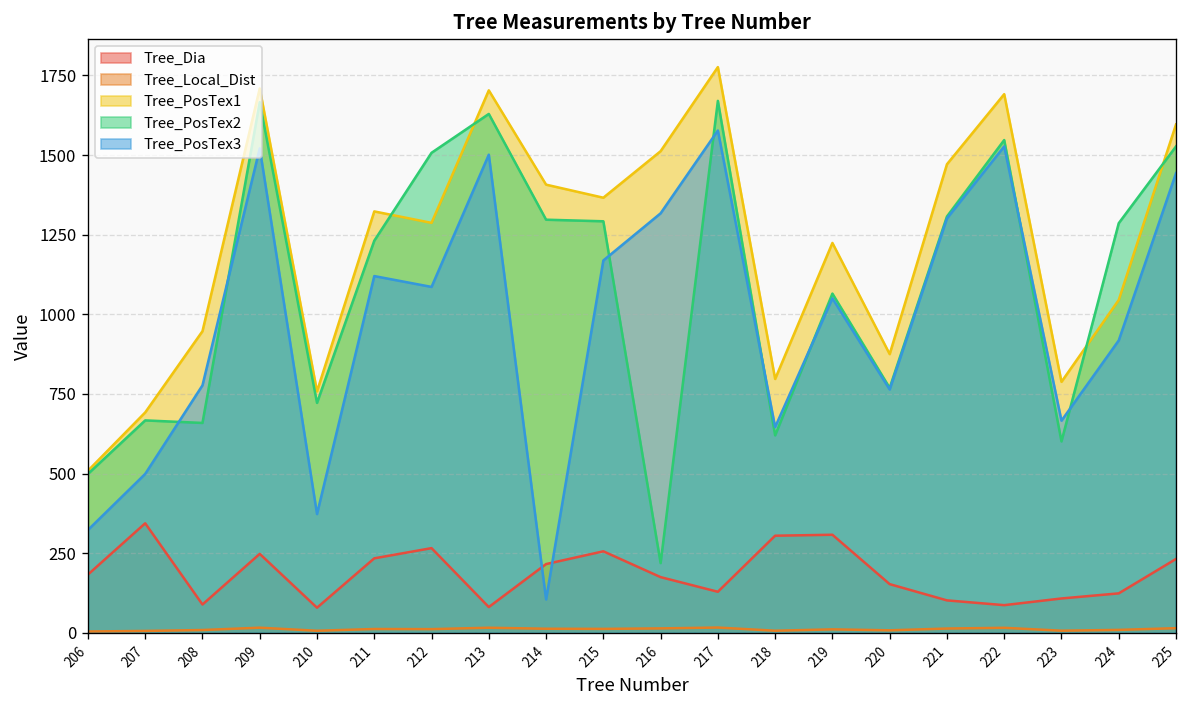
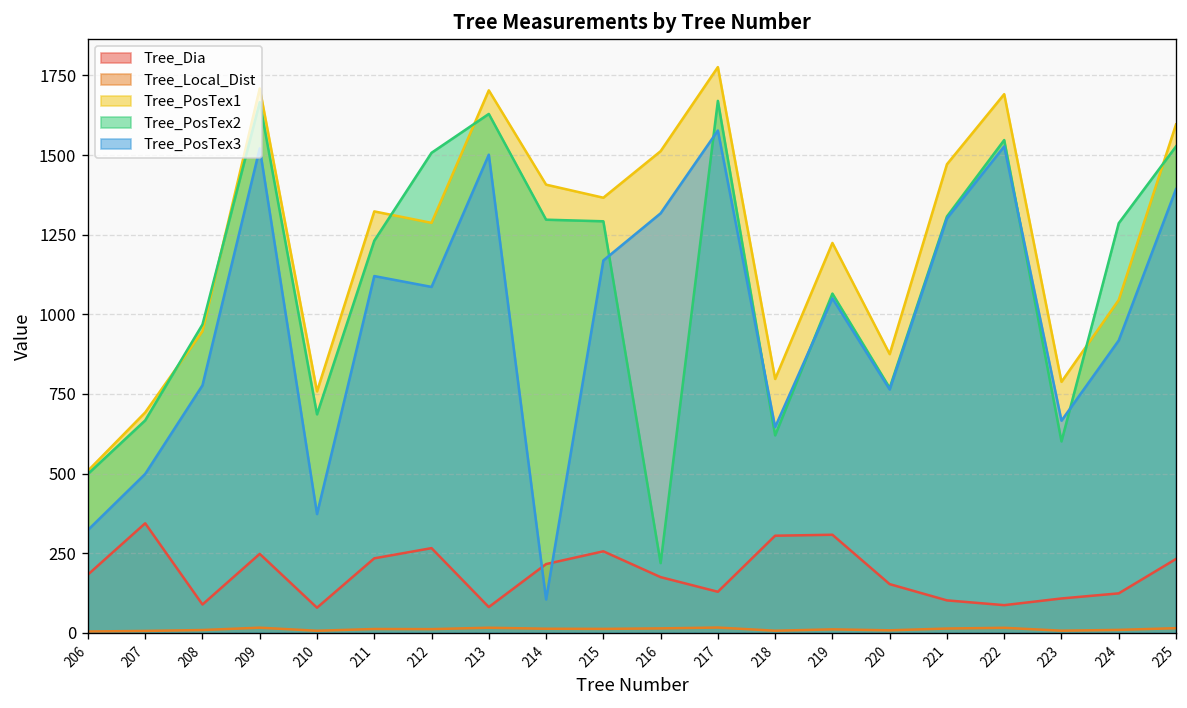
Tree_PosTex2, 208: 660 -> 970
Tree_PosTex2, 210: 720 -> 690
Tree_PosTex3, 225: 1440 -> 1390
